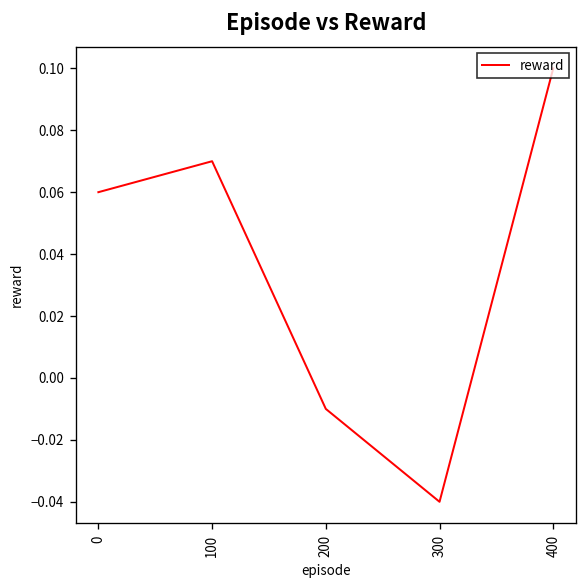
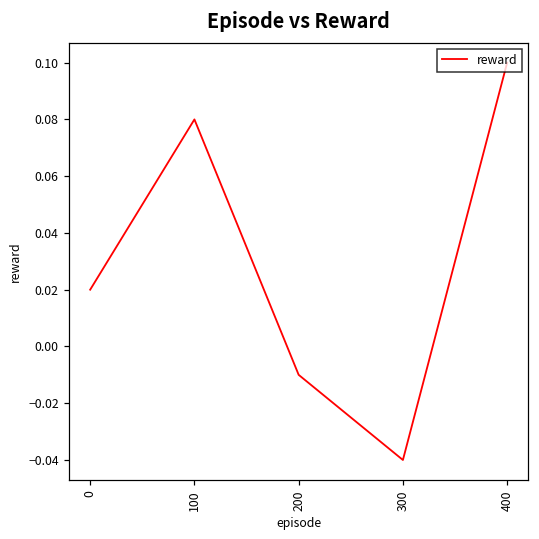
0: 0.06 -> 0.02
100: 0.07 -> 0.08
